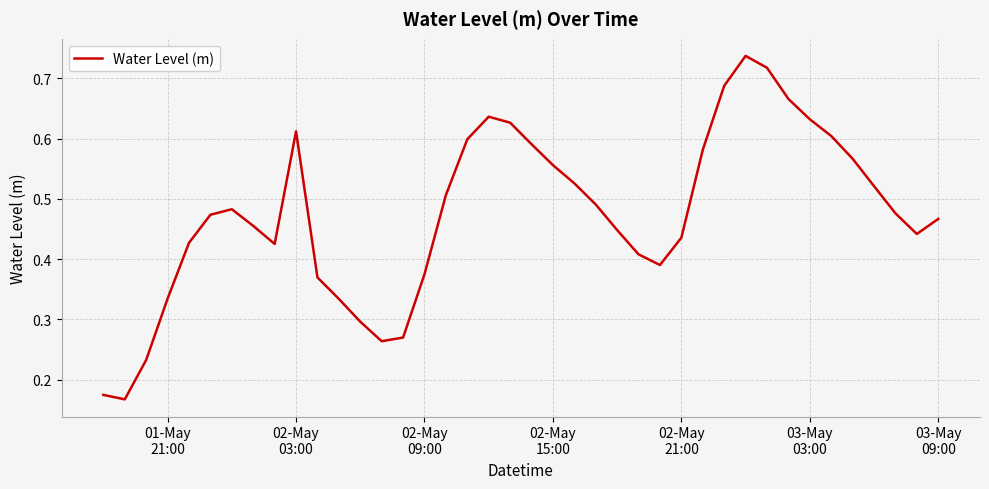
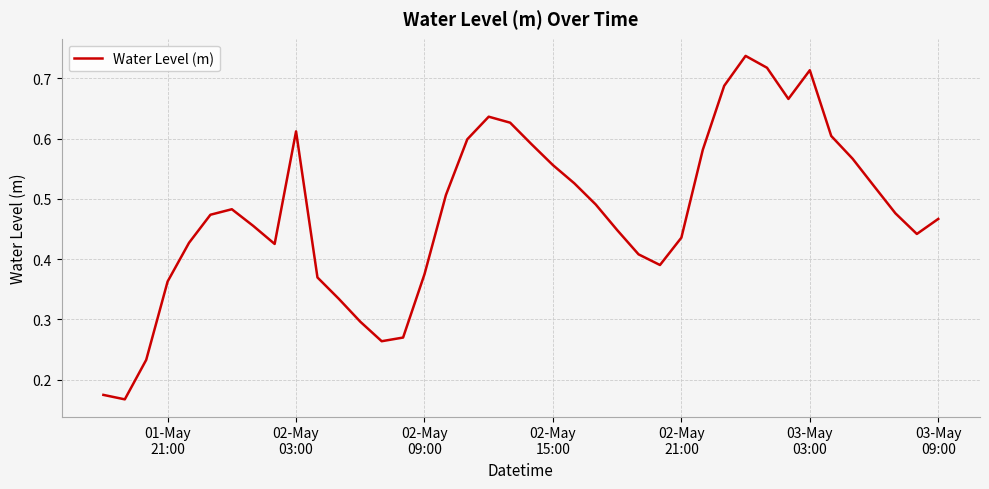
01-May 21:00: 0.33 -> 0.36
03-May 03:00: 0.63 -> 0.71
